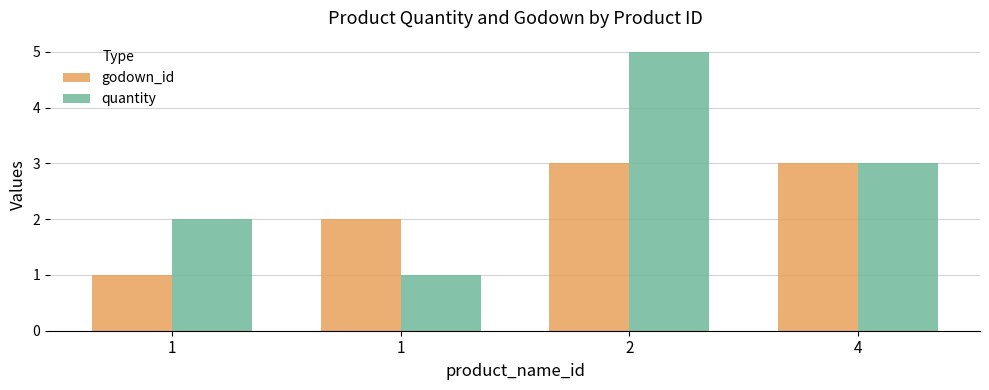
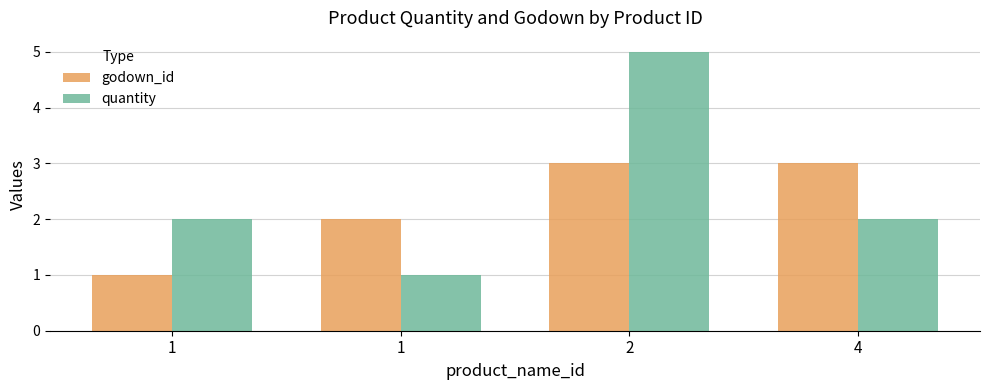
quantity, 4: 3 -> 2
